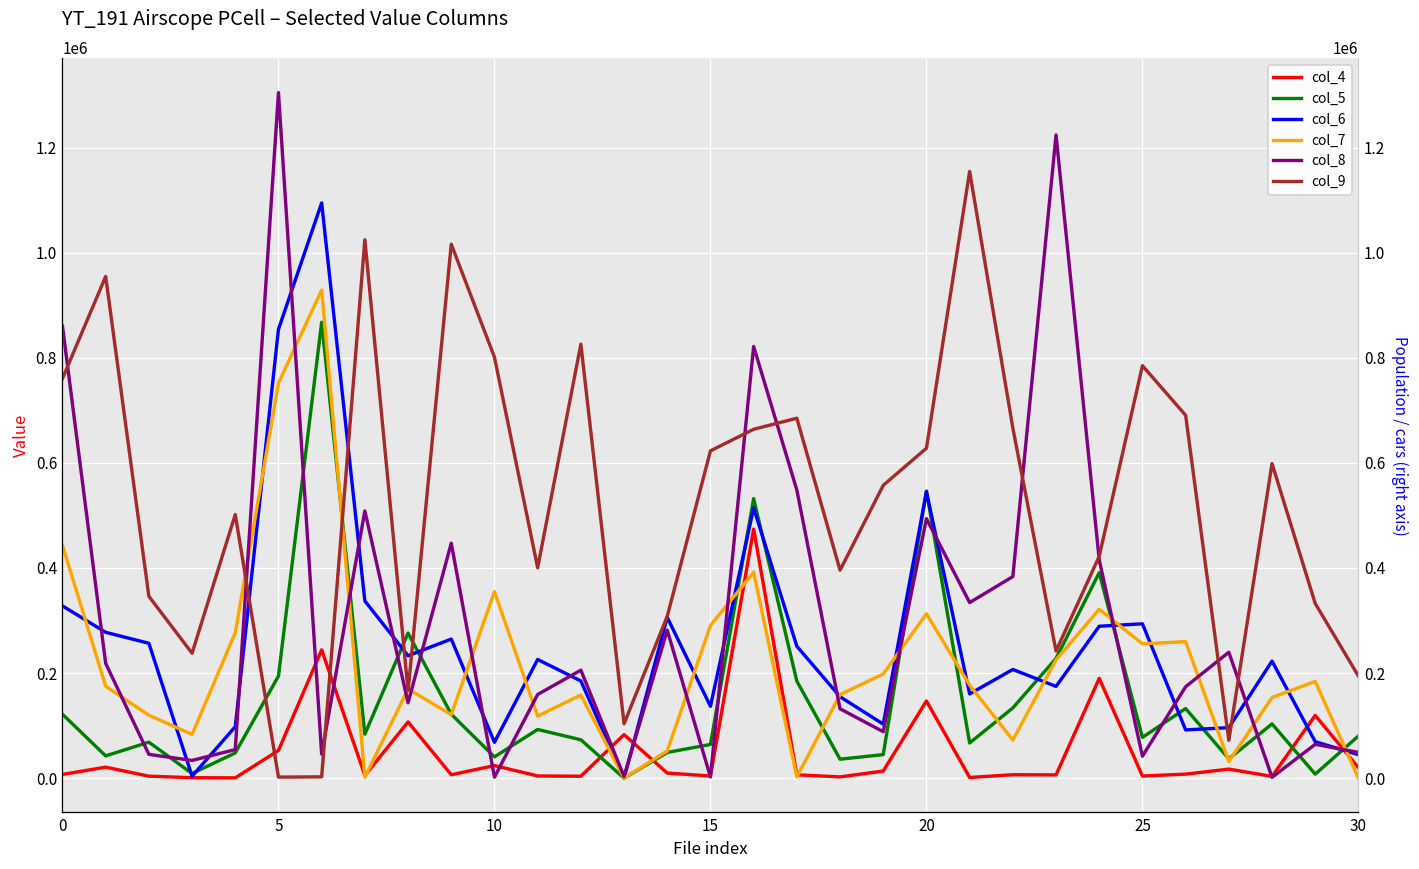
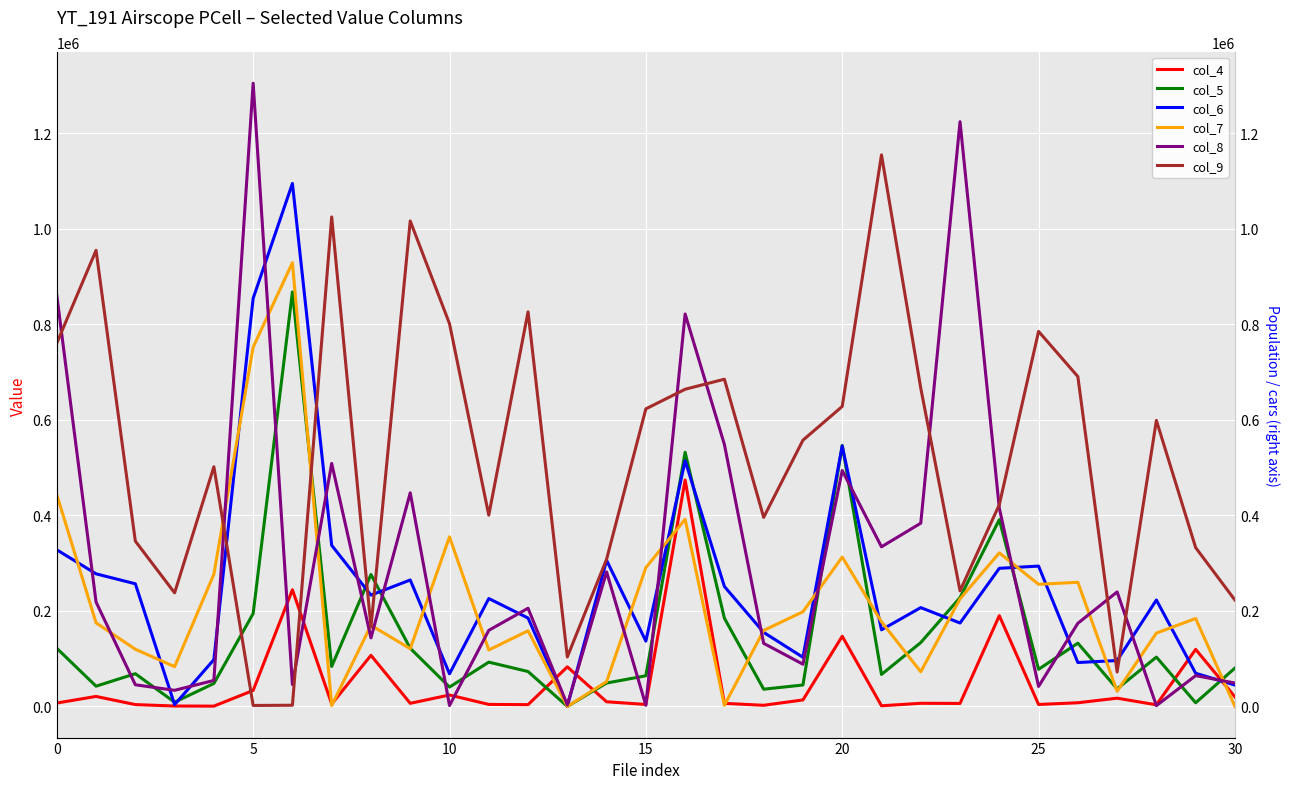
col_4, 5: 50000 -> 30000
col_9, 30: 190000 -> 220000
